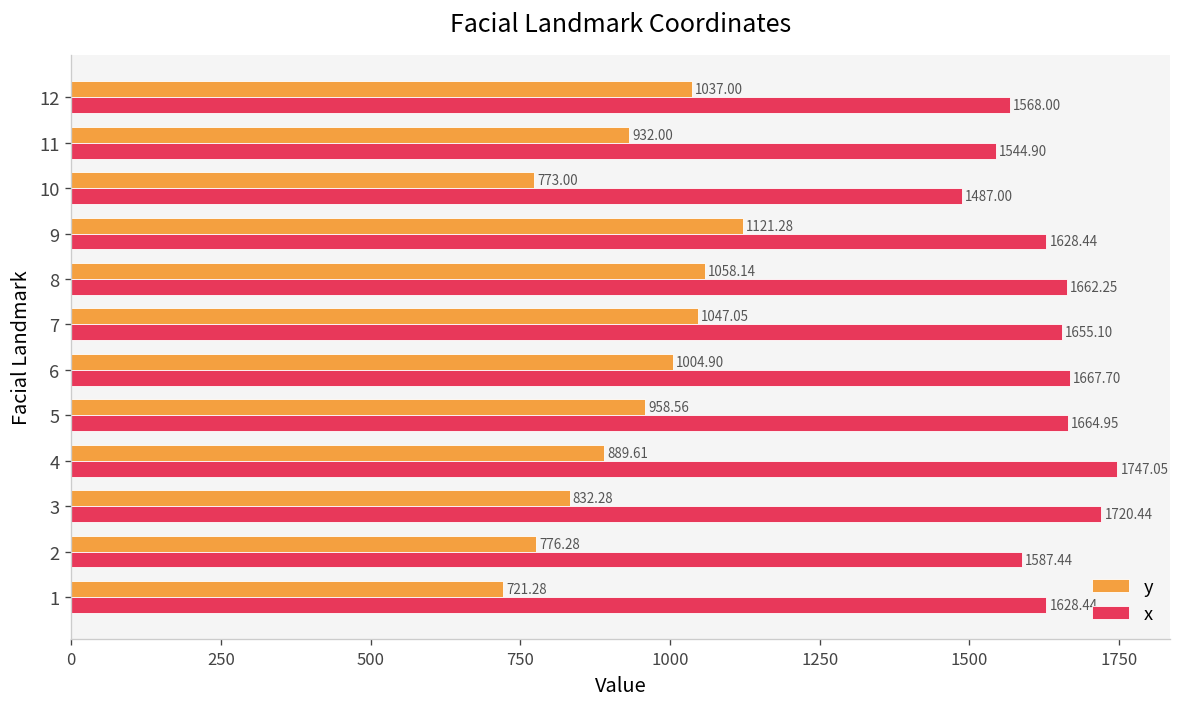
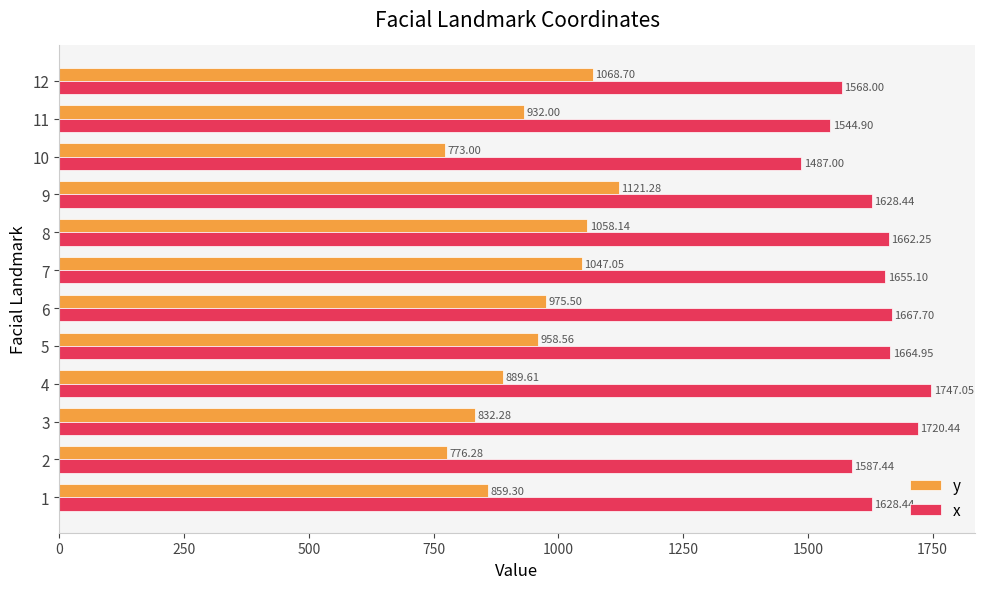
y, 12: 1037.00 -> 1068.70
y, 6: 1004.90 -> 975.50
y, 1: 721.28 -> 859.30
